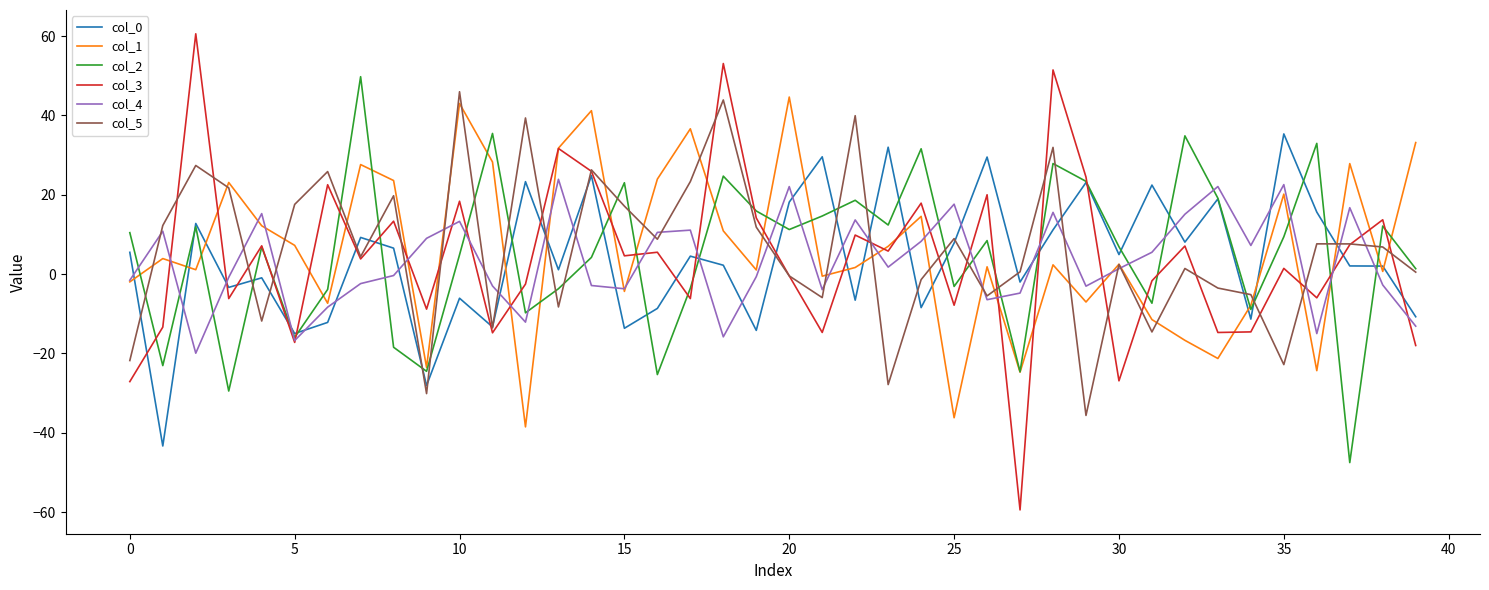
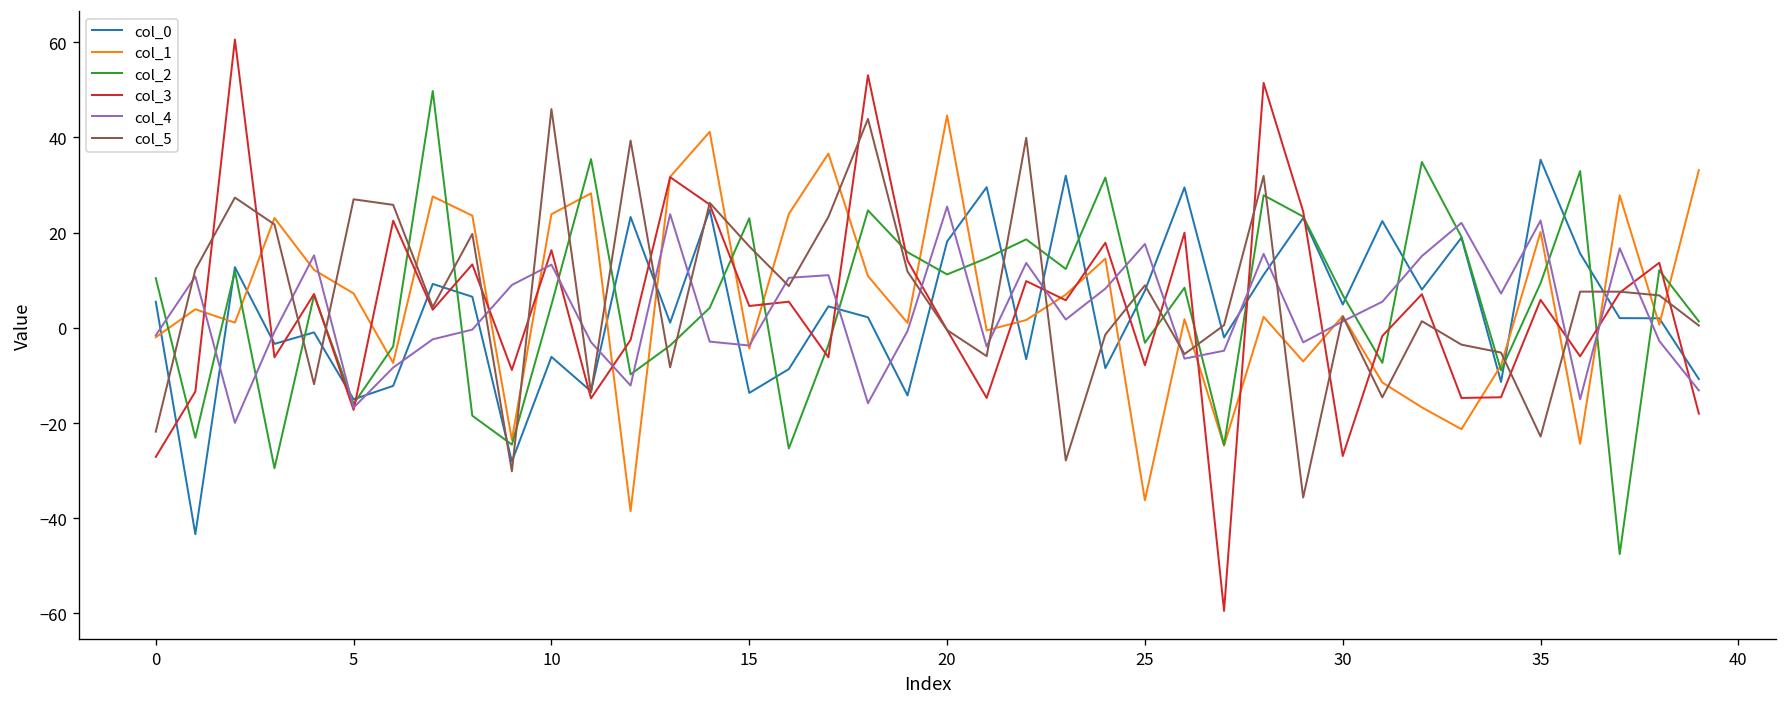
col_5, 5: 18 -> 27
col_1, 10: 43 -> 24
col_3, 10: 18 -> 16
col_4, 20: 22 -> 25
col_3, 35: 1 -> 6
